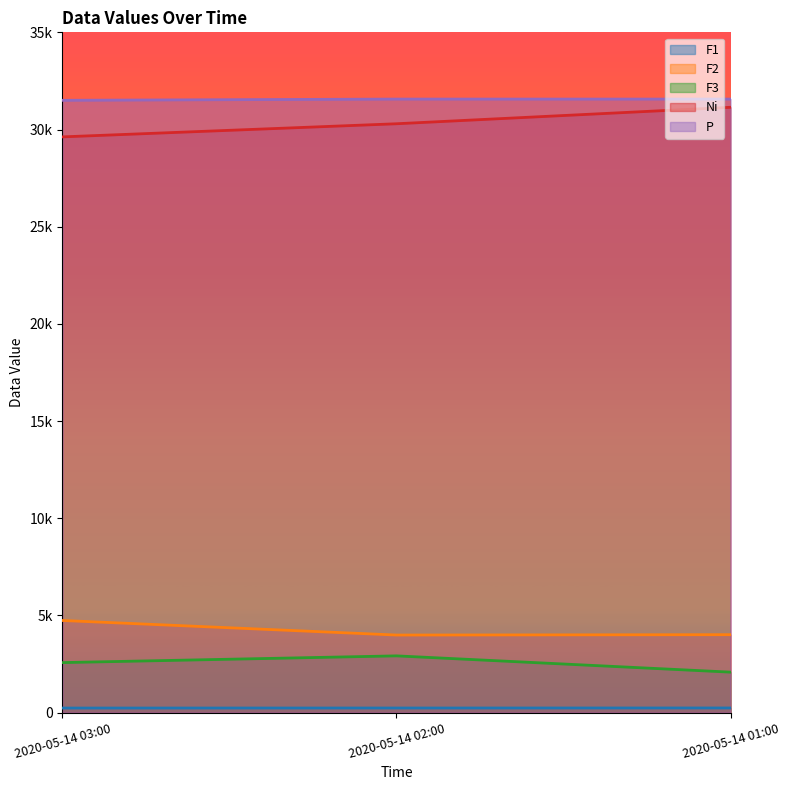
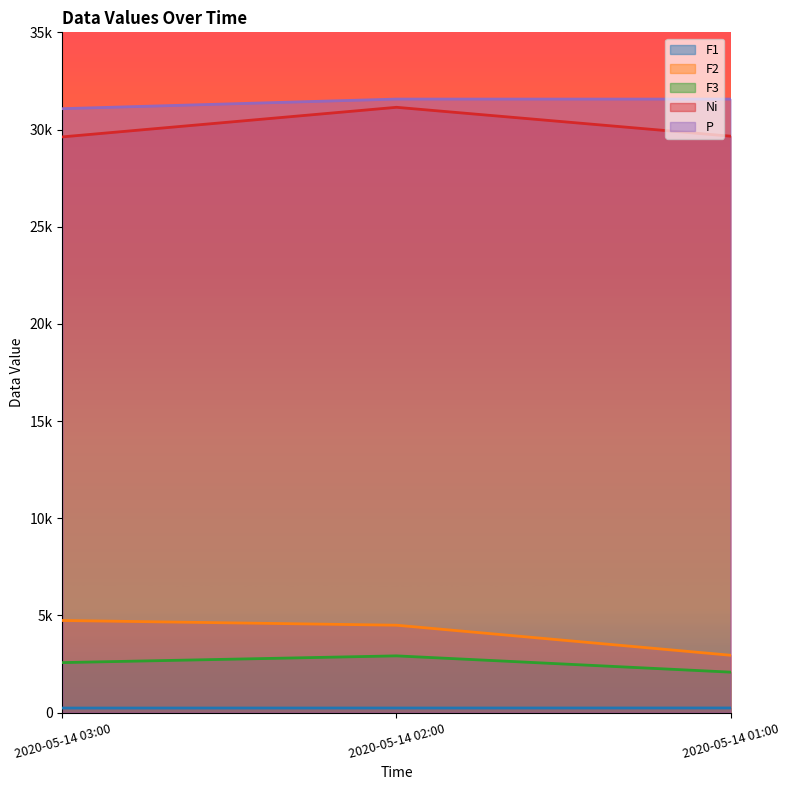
P, 2020-05-14 03:00: 31500 -> 31100
F2, 2020-05-14 02:00: 4000 -> 4500
Ni, 2020-05-14 02:00: 30300 -> 31100
F2, 2020-05-14 01:00: 4000 -> 2900
Ni, 2020-05-14 01:00: 31100 -> 29700
